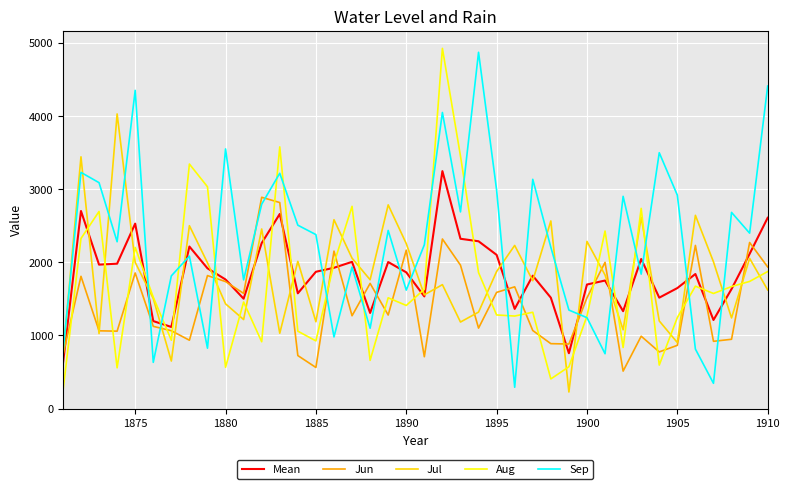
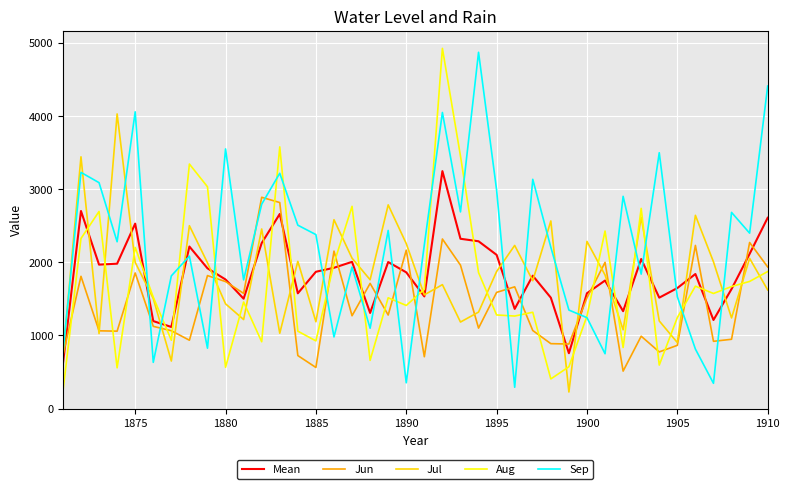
Sep, 1875: 4400 -> 4100
Sep, 1890: 1600 -> 400
Mean, 1900: 1700 -> 1600
Sep, 1905: 2900 -> 1500
